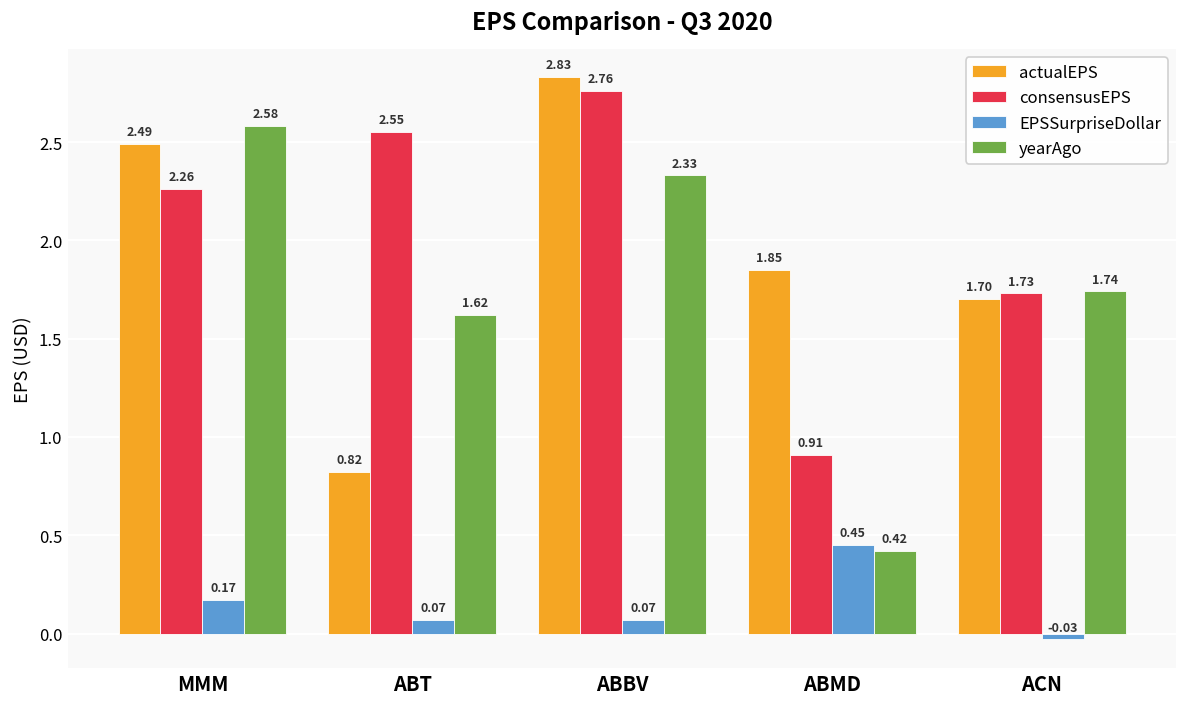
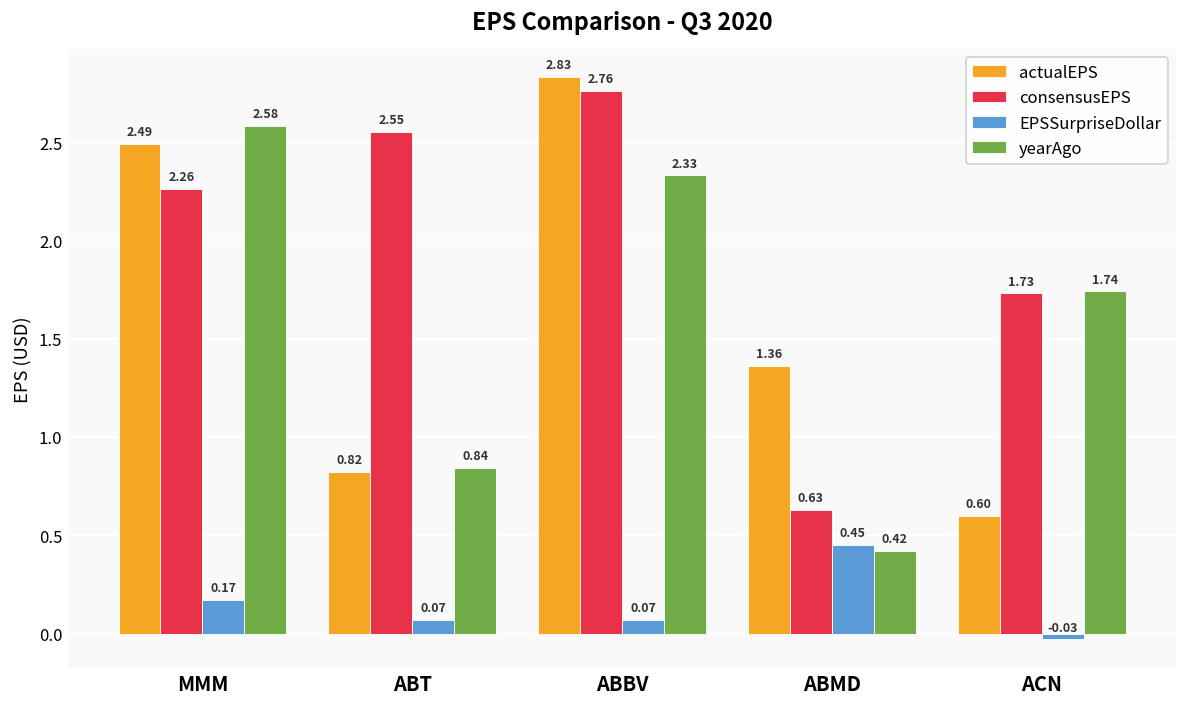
yearAgo, ABT: 1.62 -> 0.84
actualEPS, ABMD: 1.85 -> 1.36
consensusEPS, ABMD: 0.91 -> 0.63
actualEPS, ACN: 1.70 -> 0.60
